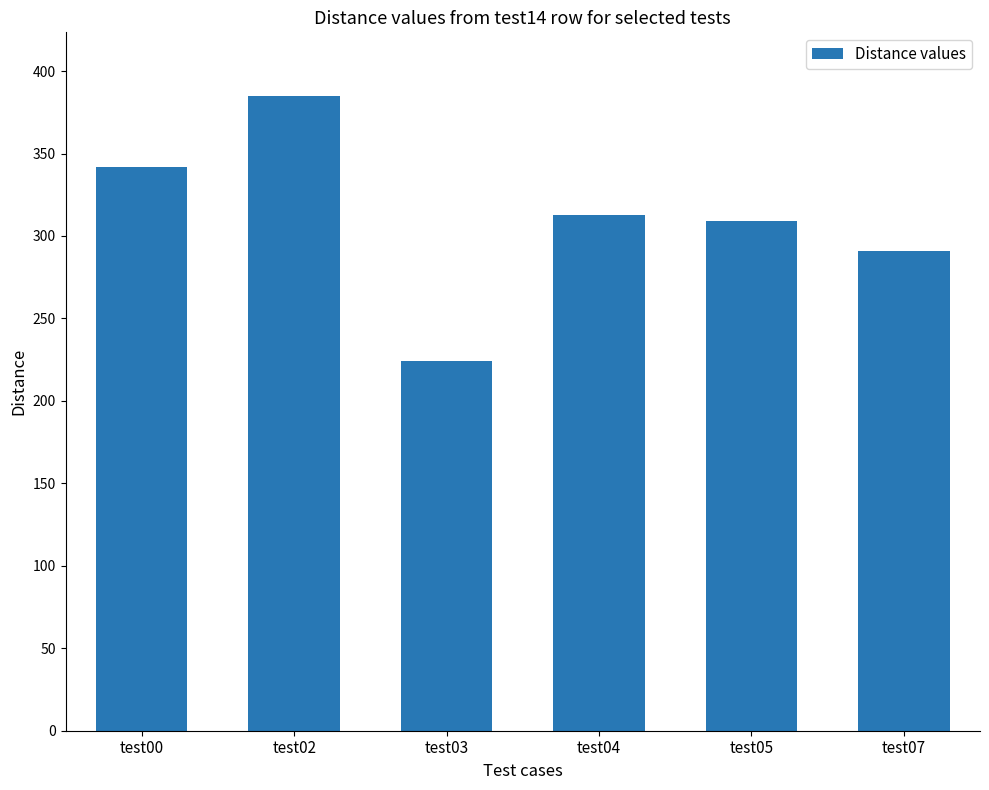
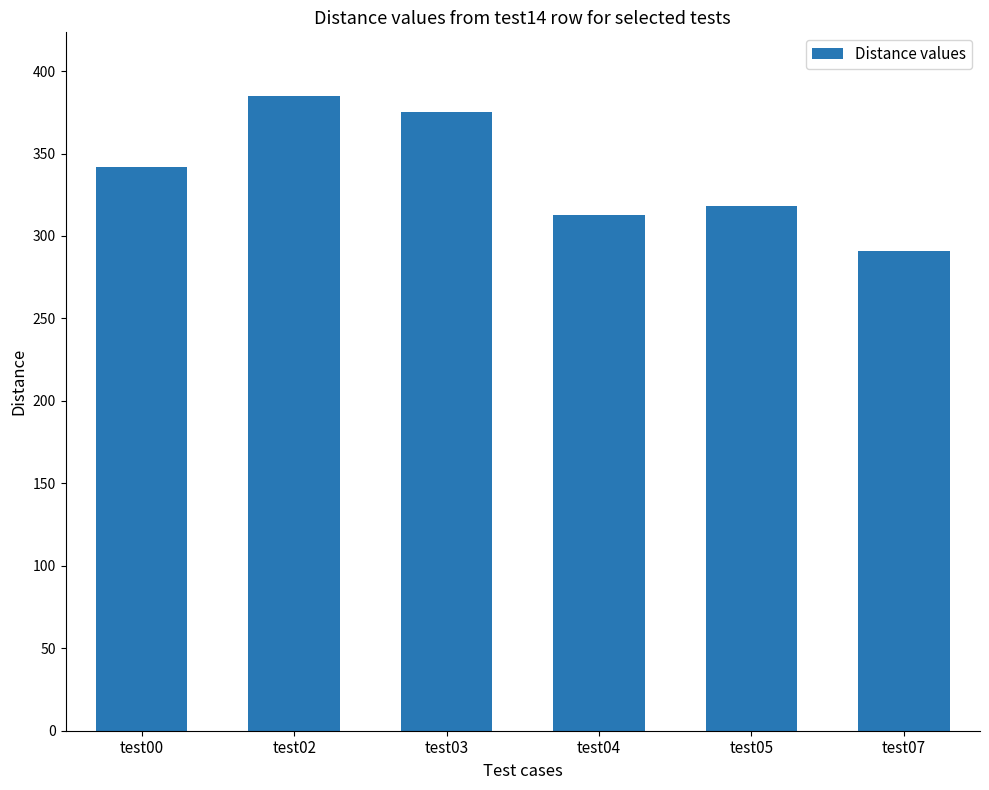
test03: 224 -> 375
test05: 309 -> 318
